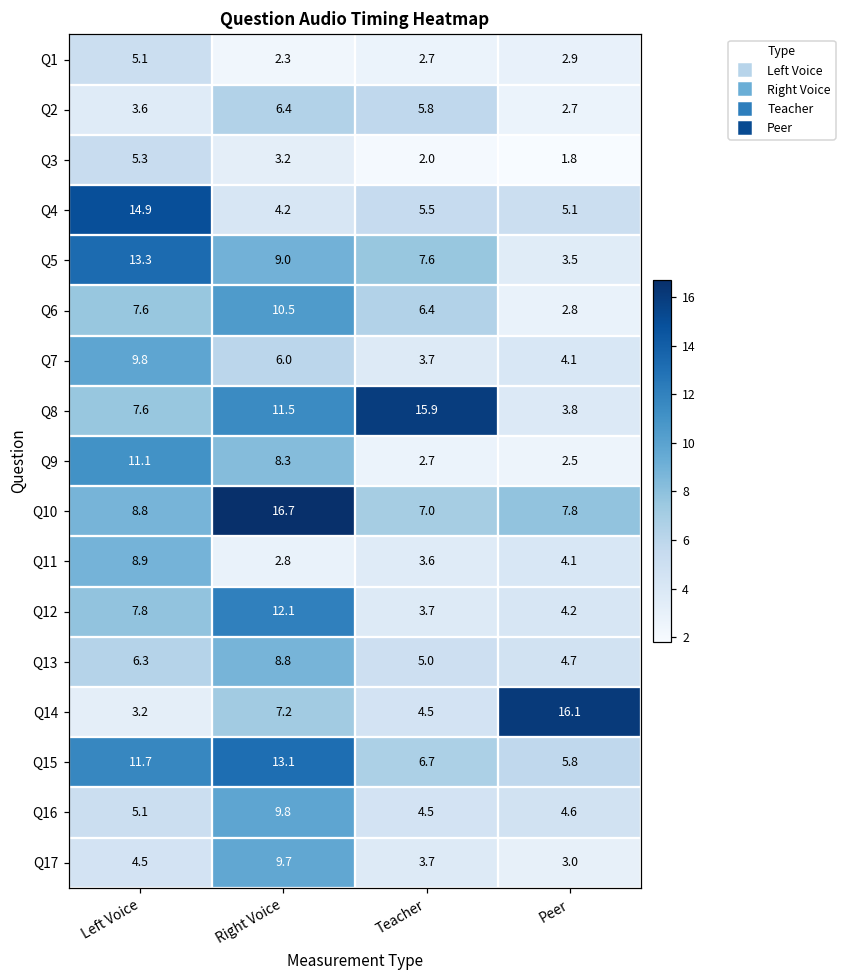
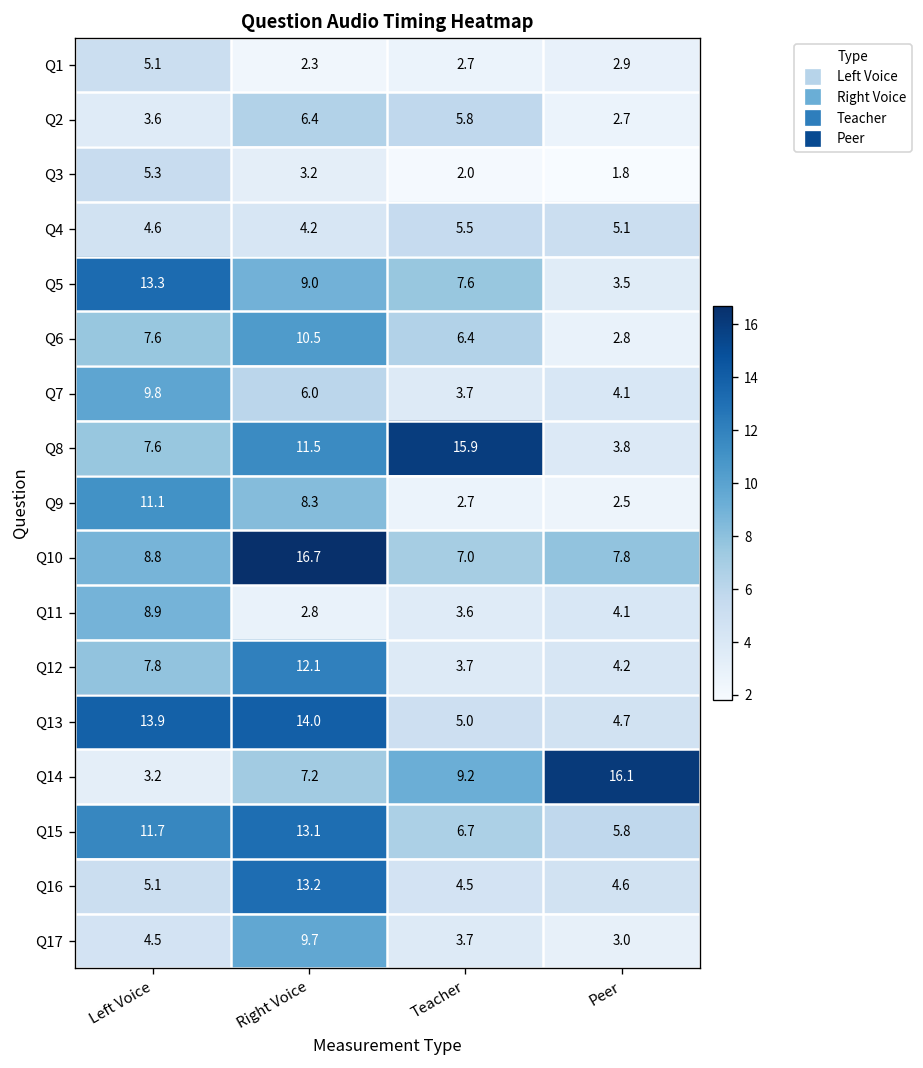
Q4, Left Voice: 14.9 -> 4.6
Q13, Left Voice: 6.3 -> 13.9
Q13, Right Voice: 8.8 -> 14.0
Q14, Teacher: 4.5 -> 9.2
Q16, Right Voice: 9.8 -> 13.2
